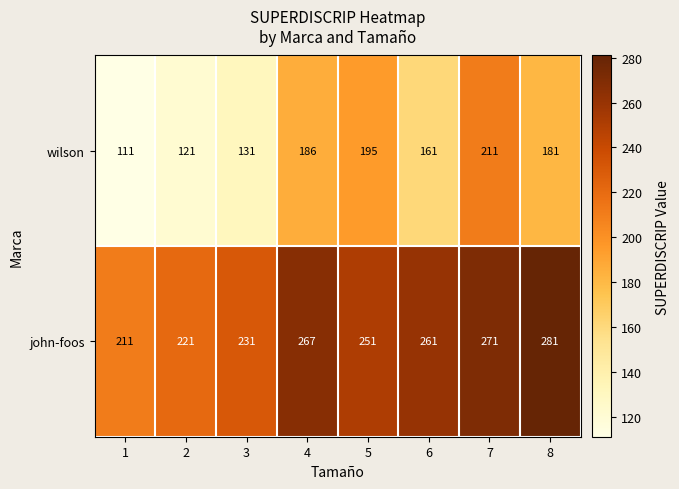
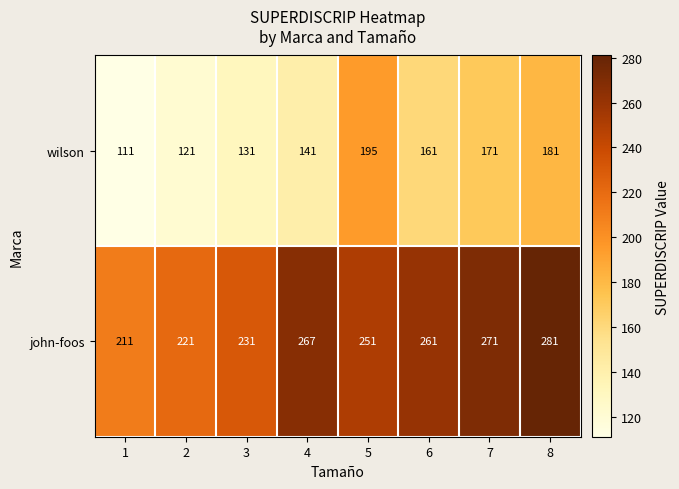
wilson, 4: 186 -> 141
wilson, 7: 211 -> 171
